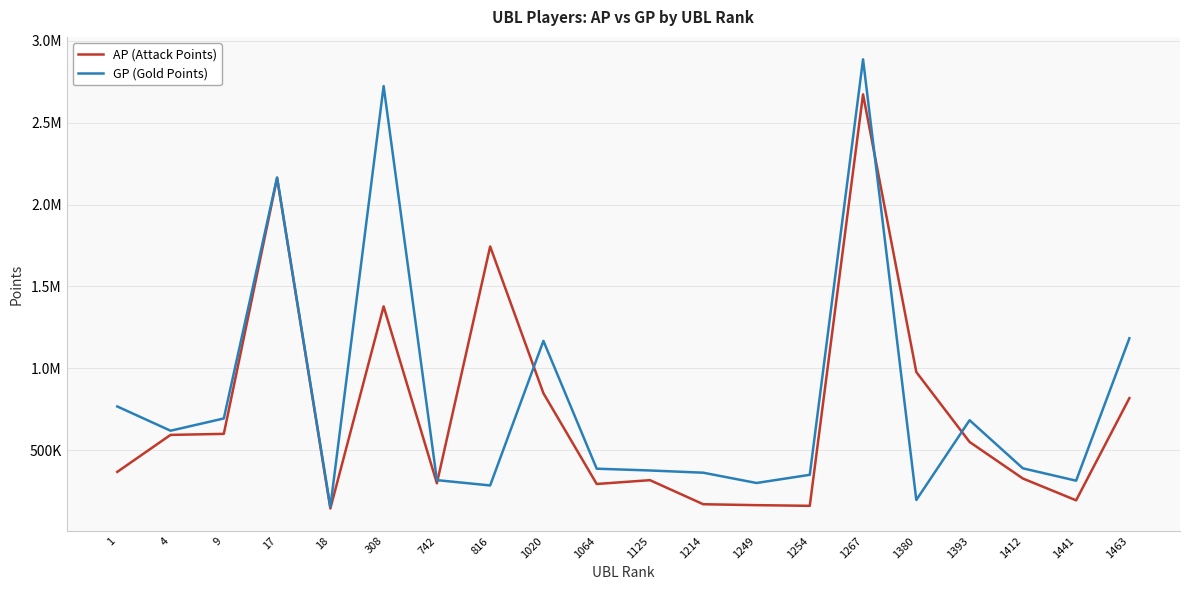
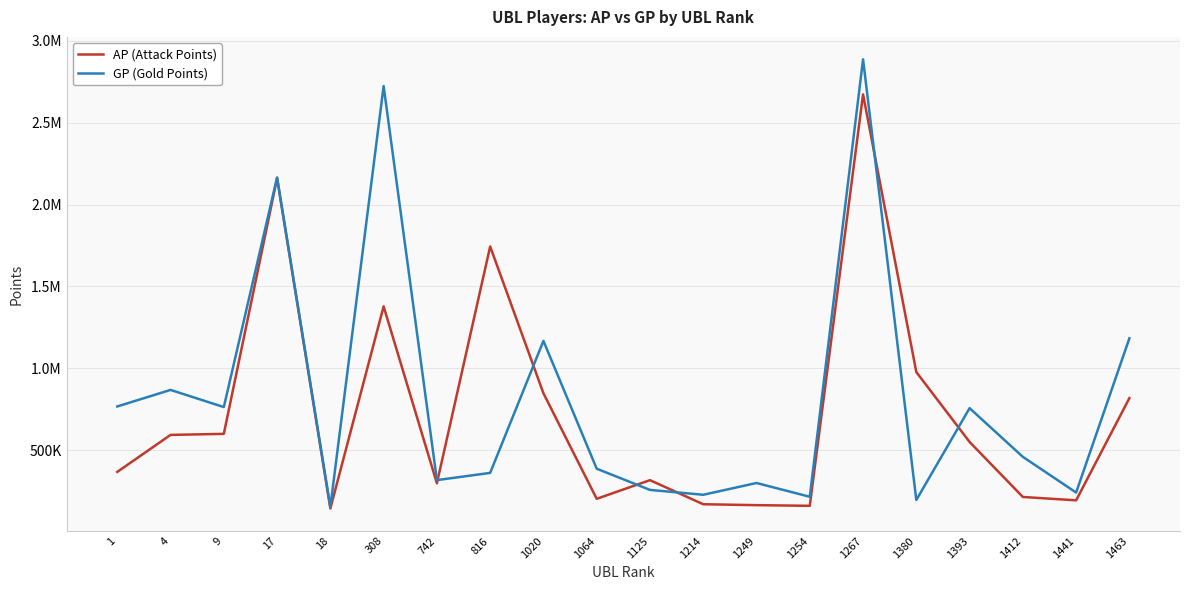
GP (Gold Points), 4: 620000 -> 870000
GP (Gold Points), 9: 690000 -> 760000
GP (Gold Points), 816: 290000 -> 360000
AP (Attack Points), 1064: 290000 -> 200000
GP (Gold Points), 1125: 380000 -> 260000
GP (Gold Points), 1214: 360000 -> 230000
GP (Gold Points), 1254: 350000 -> 220000
GP (Gold Points), 1393: 680000 -> 760000
AP (Attack Points), 1412: 330000 -> 210000
GP (Gold Points), 1412: 390000 -> 460000
GP (Gold Points), 1441: 310000 -> 240000
